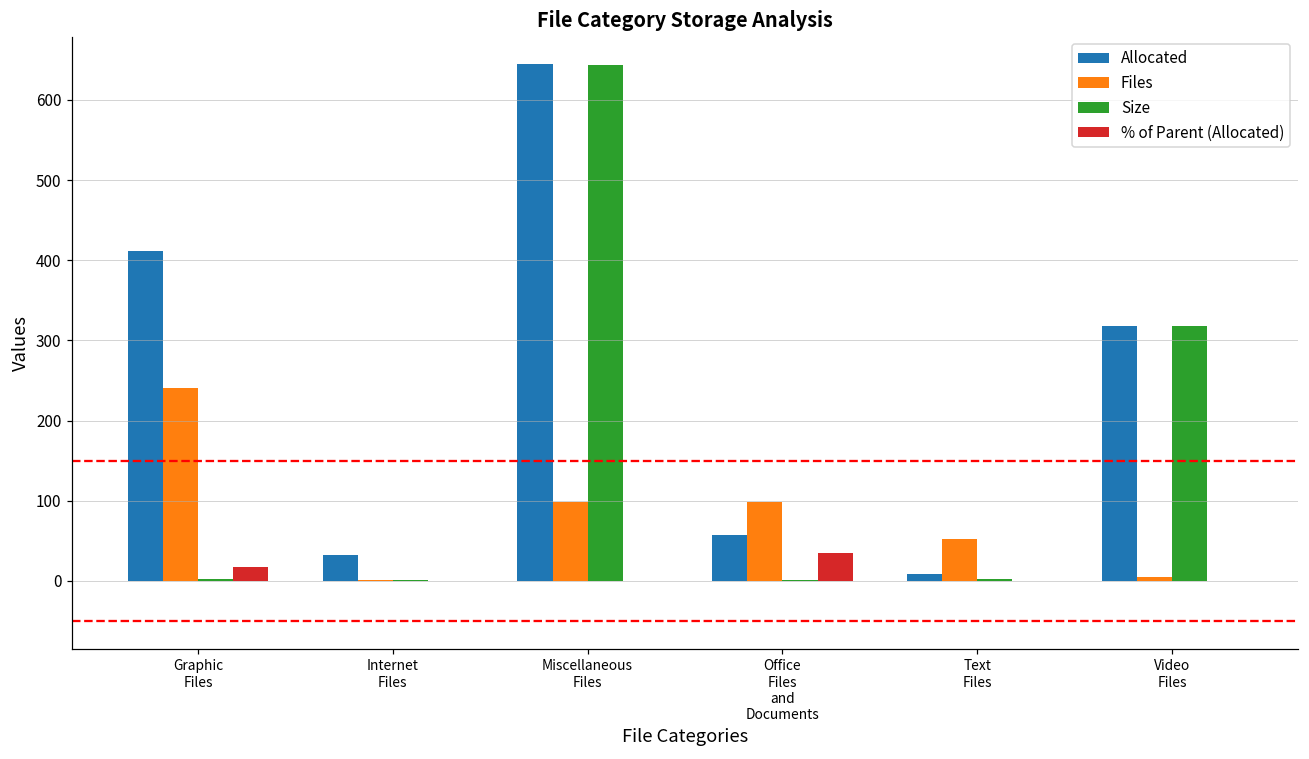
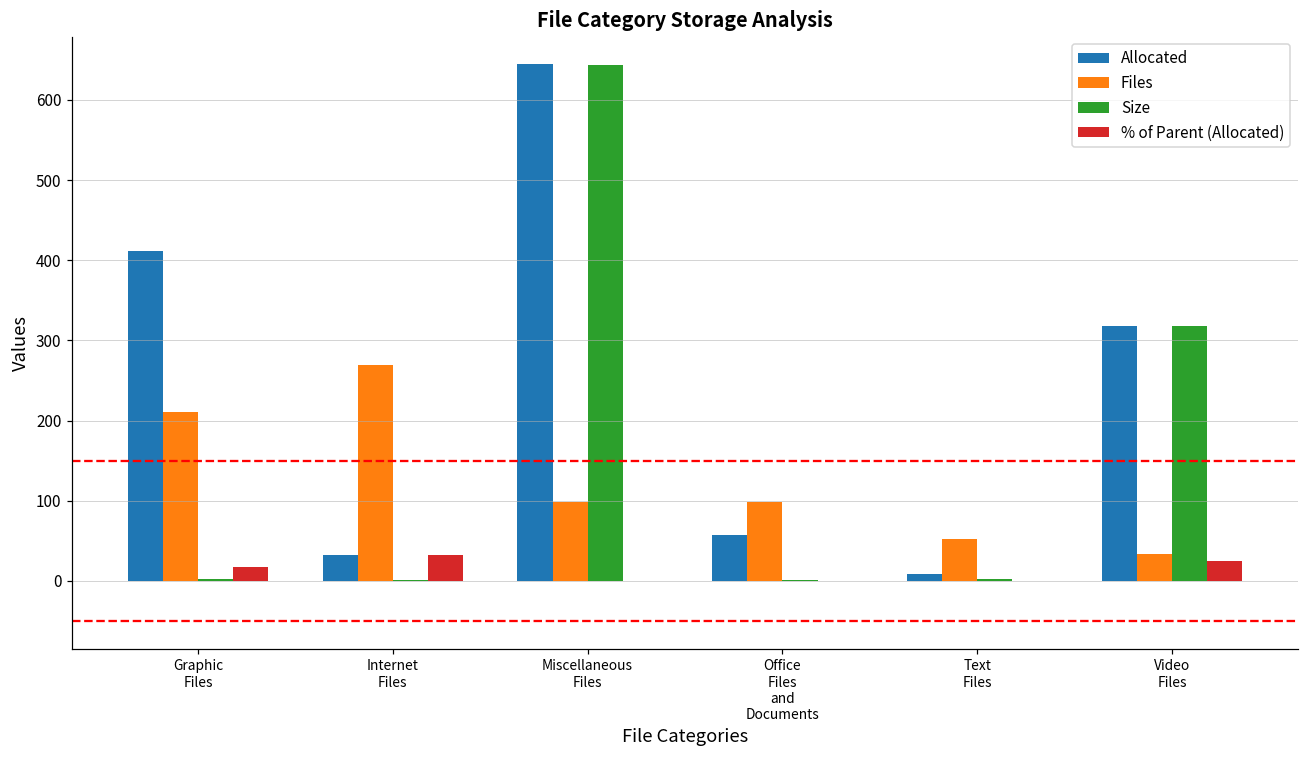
Files, Graphic Files: 240 -> 210
Files, Internet Files: 0 -> 270
% of Parent (Allocated), Internet Files: 0 -> 30
% of Parent (Allocated), Office Files and Documents: 30 -> 0
Files, Video Files: 10 -> 30
% of Parent (Allocated), Video Files: 0 -> 30
